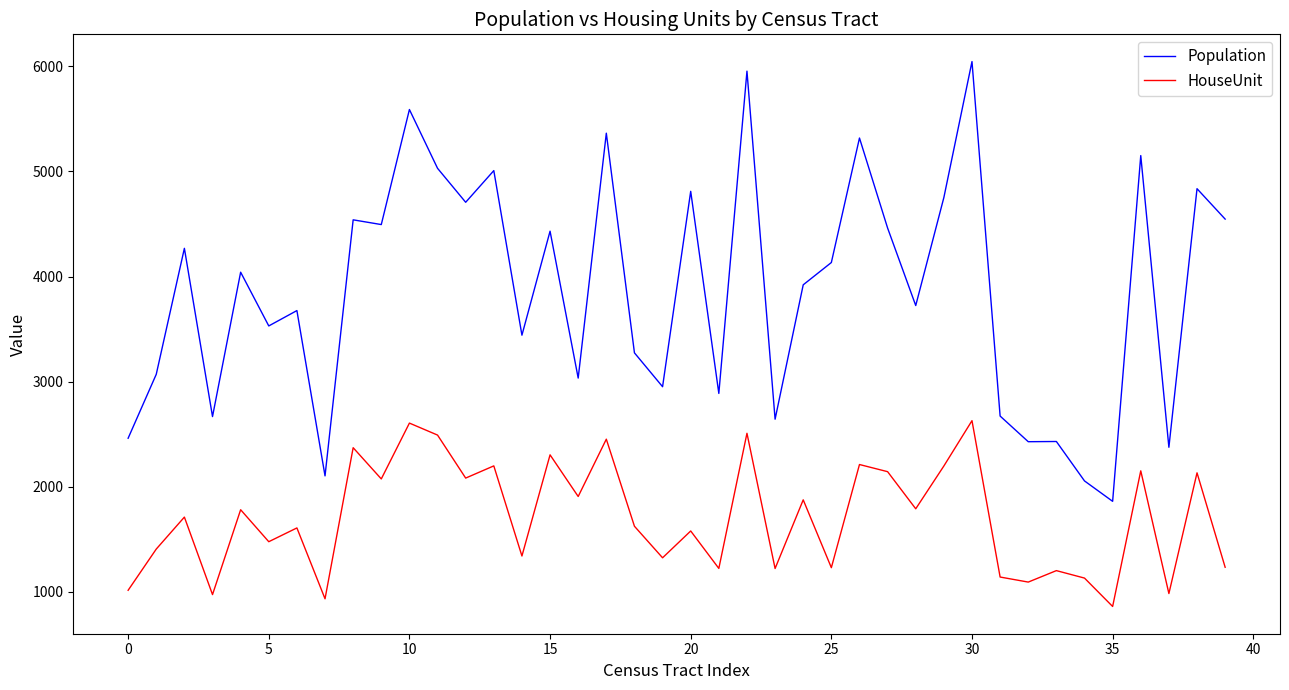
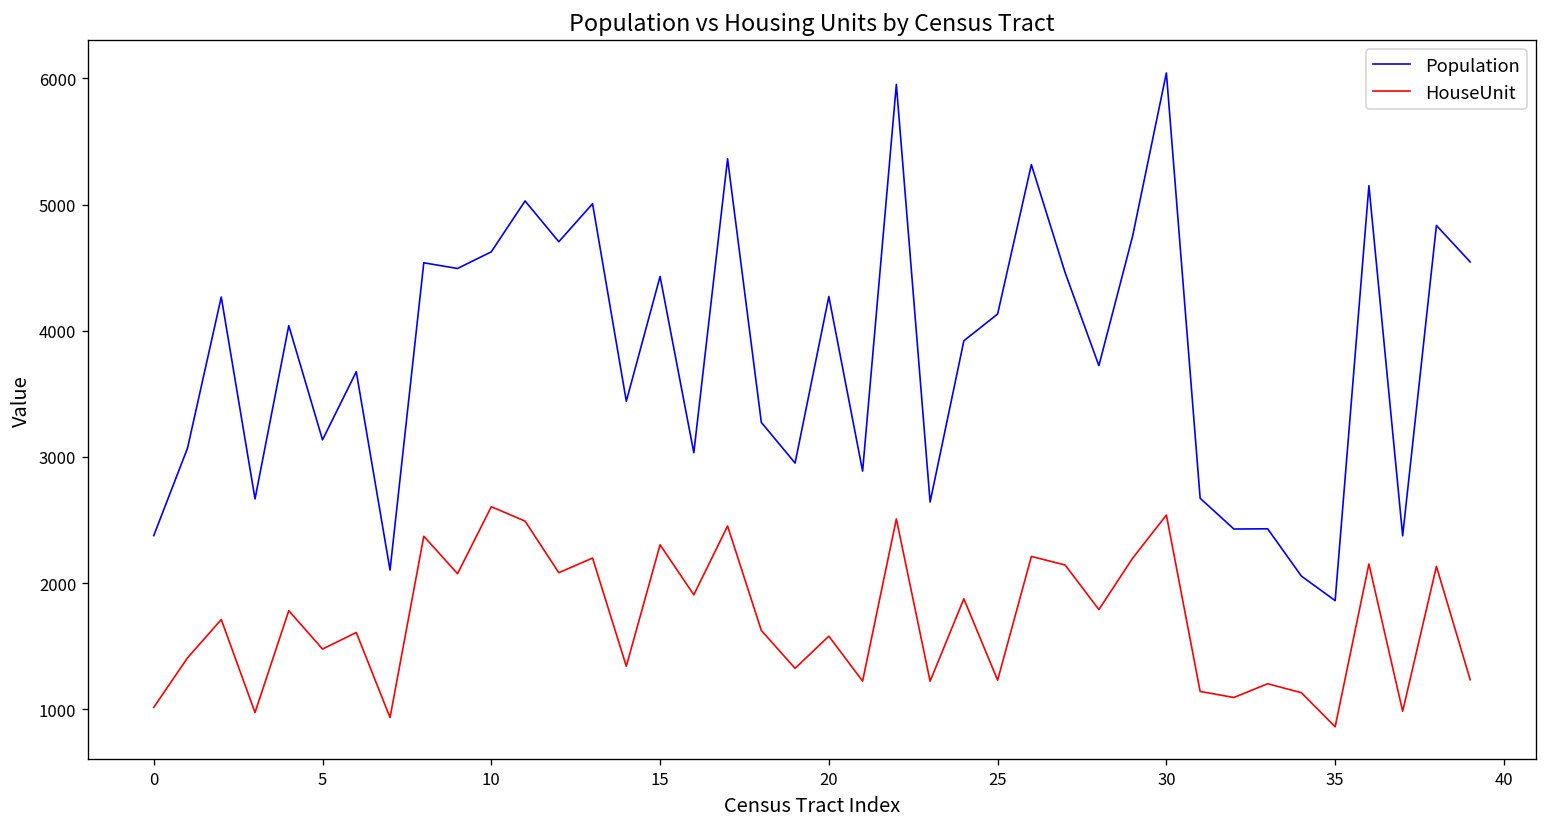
Population, 0: 2460 -> 2380
Population, 5: 3530 -> 3140
Population, 10: 5590 -> 4630
Population, 20: 4810 -> 4270
HouseUnit, 30: 2630 -> 2540
